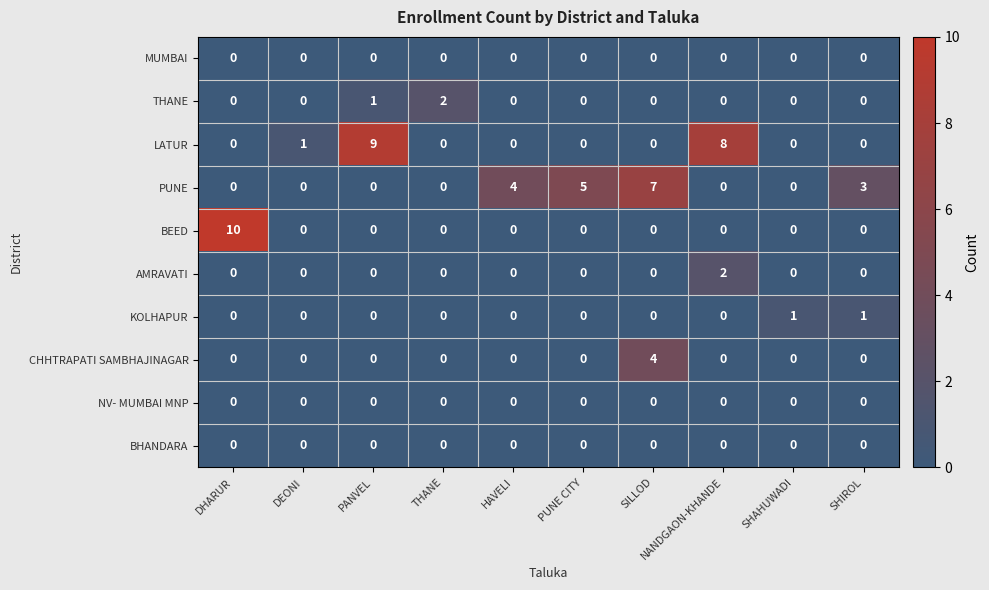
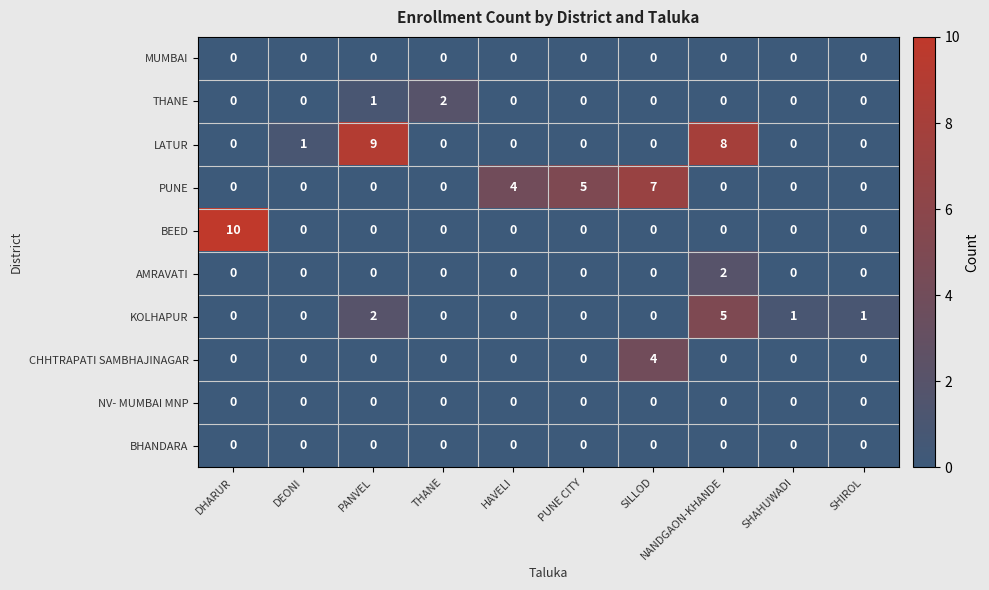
PUNE, SHIROL: 3 -> 0
KOLHAPUR, PANVEL: 0 -> 2
KOLHAPUR, NANDGAON-KHANDE: 0 -> 5
